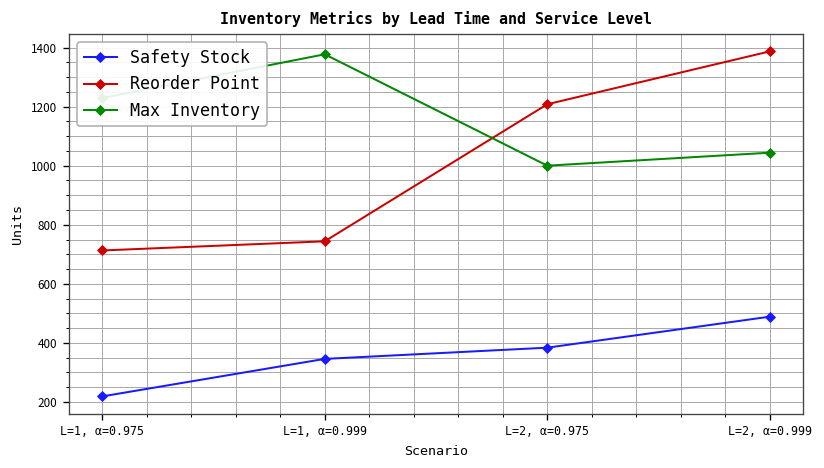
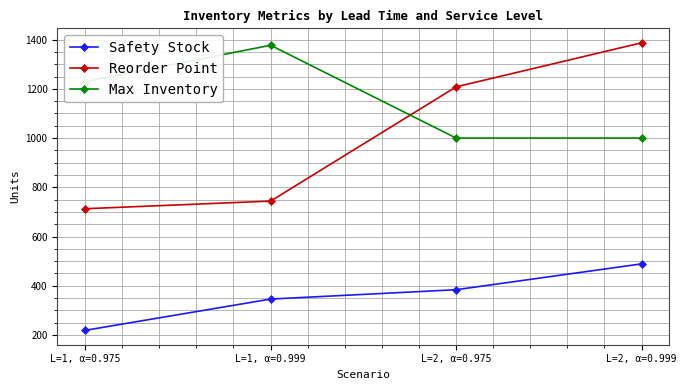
Max Inventory, L=2, α=0.999: 1040 -> 1000
